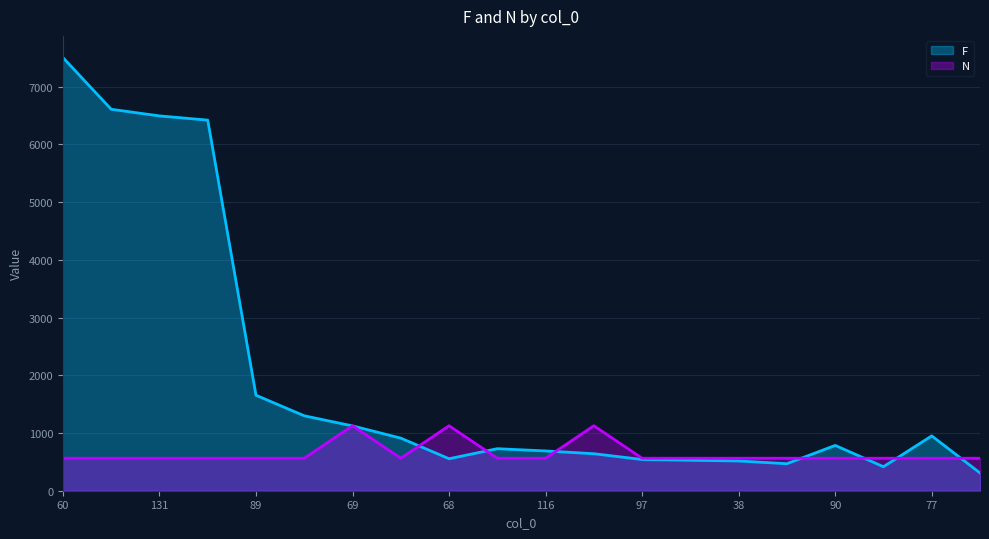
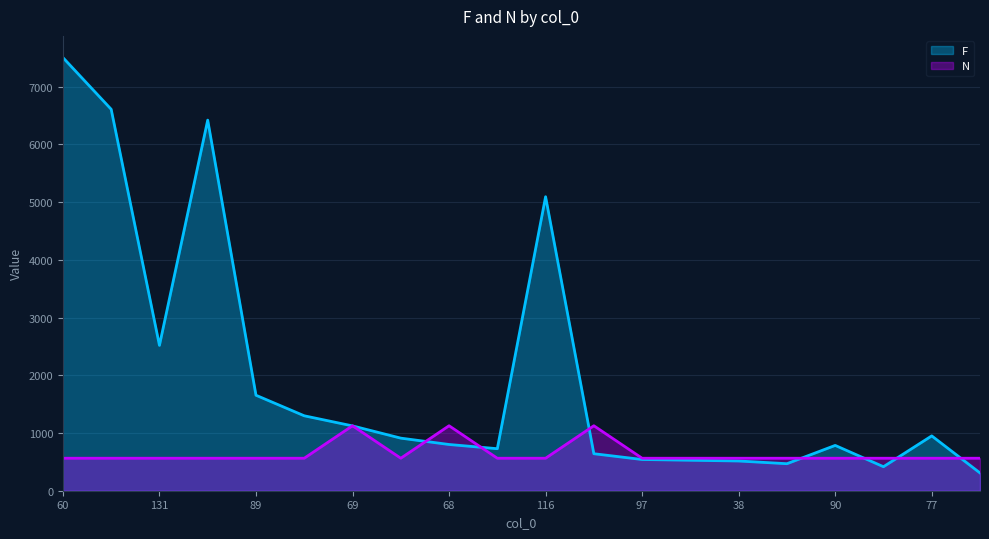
F, 131: 6500 -> 2500
F, 68: 600 -> 800
F, 116: 700 -> 5100
